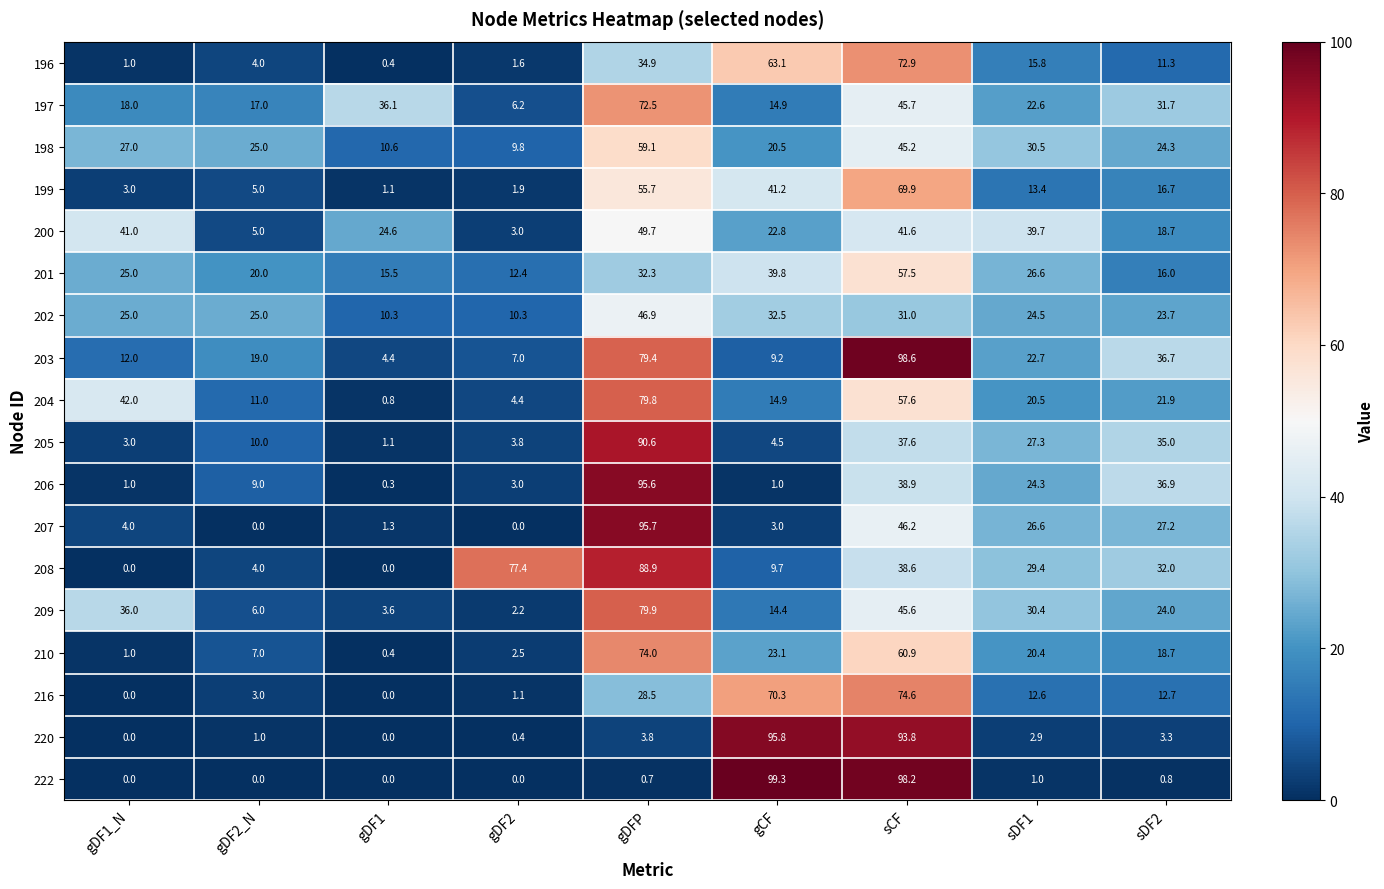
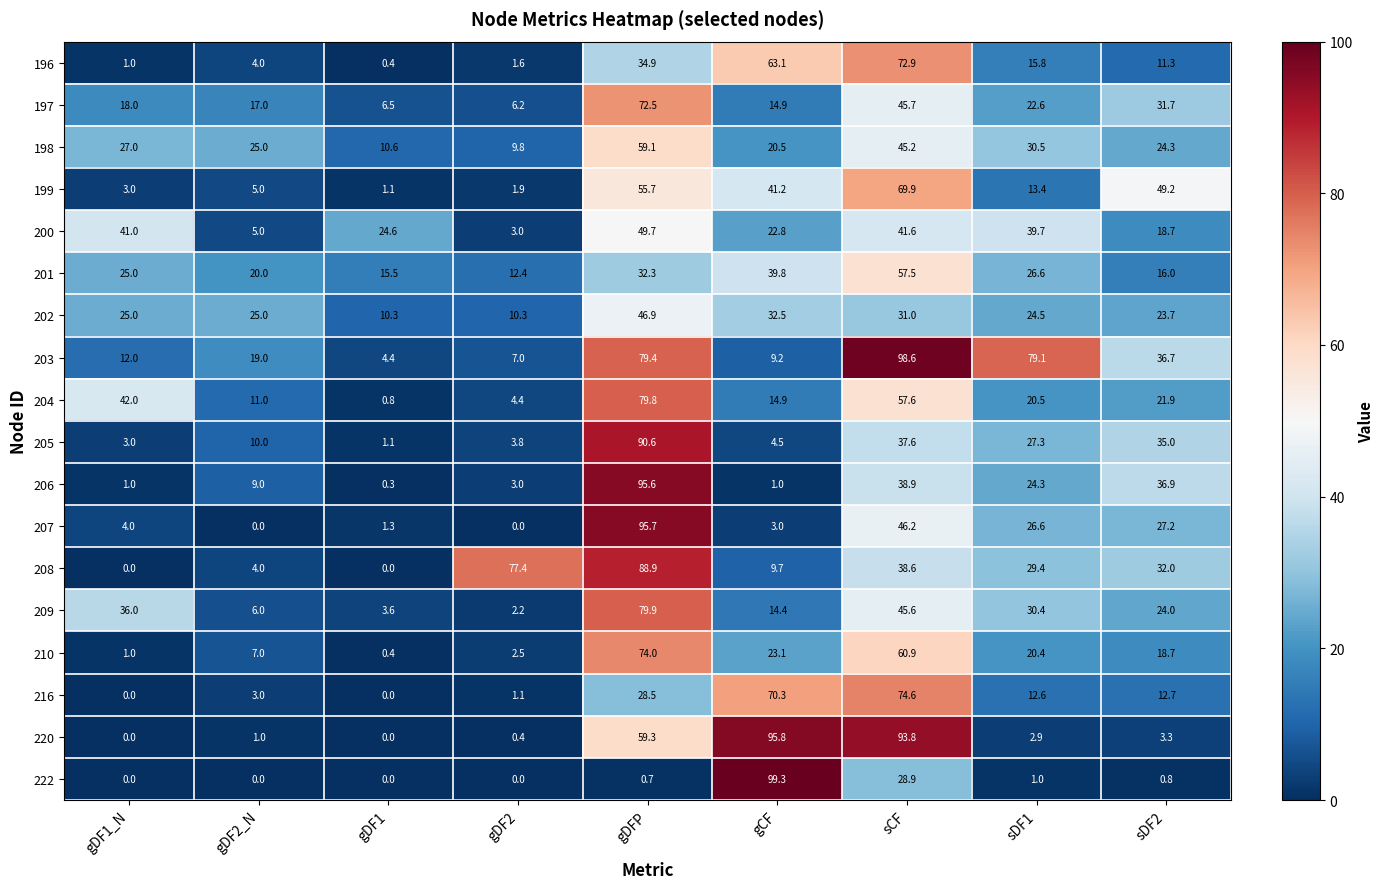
197, gDF1: 36.1 -> 6.5
199, sDF2: 16.7 -> 49.2
203, sDF1: 22.7 -> 79.1
220, gDFP: 3.8 -> 59.3
222, sCF: 98.2 -> 28.9
